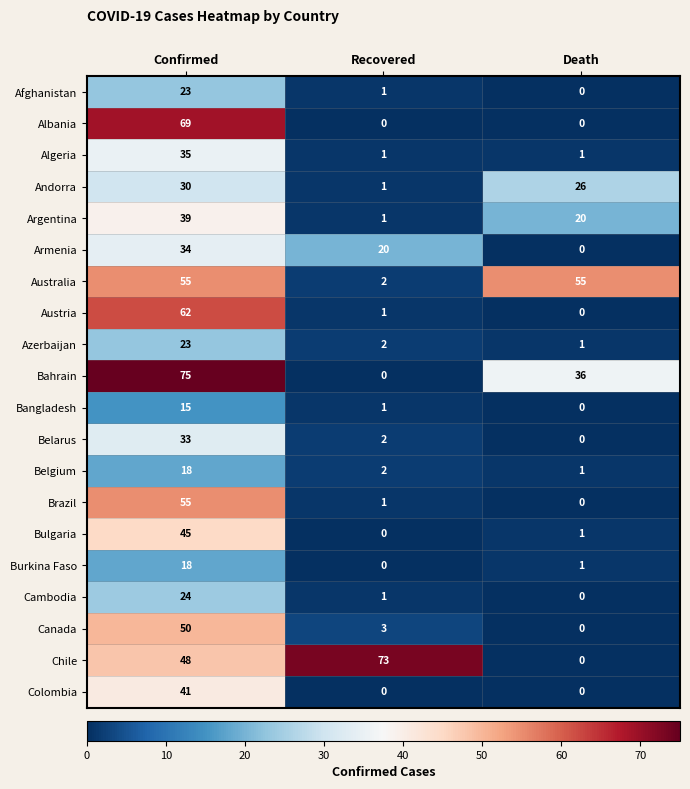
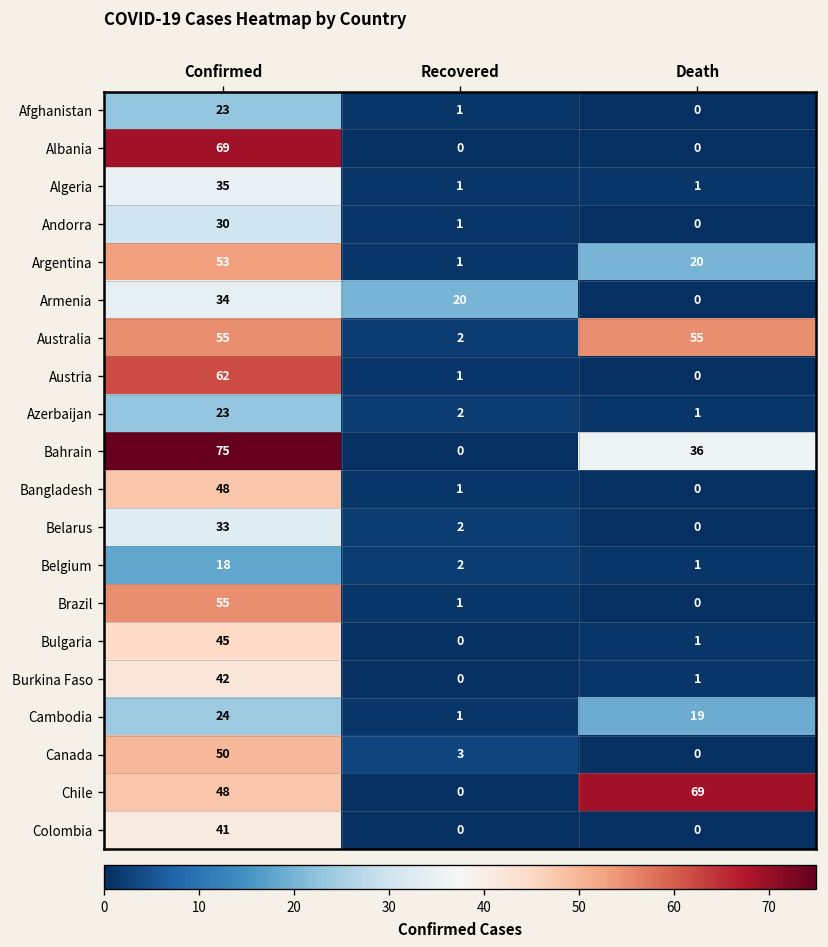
Andorra, Death: 26 -> 0
Argentina, Confirmed: 39 -> 53
Bangladesh, Confirmed: 15 -> 48
Burkina Faso, Confirmed: 18 -> 42
Cambodia, Death: 0 -> 19
Chile, Recovered: 73 -> 0
Chile, Death: 0 -> 69
